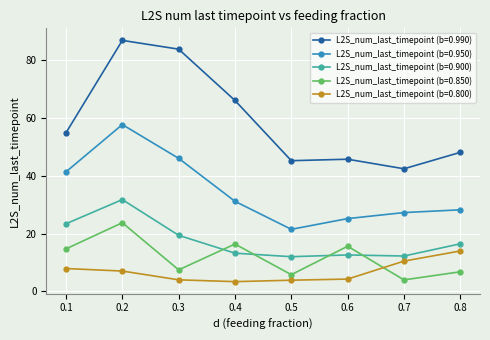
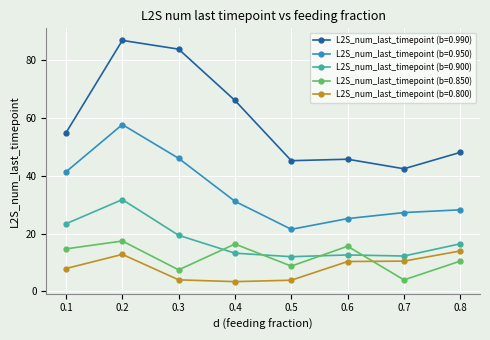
L2S_num_last_timepoint (b=0.850), 0.2: 24 -> 17
L2S_num_last_timepoint (b=0.800), 0.2: 7 -> 13
L2S_num_last_timepoint (b=0.850), 0.5: 6 -> 9
L2S_num_last_timepoint (b=0.800), 0.6: 4 -> 10
L2S_num_last_timepoint (b=0.850), 0.8: 7 -> 10
